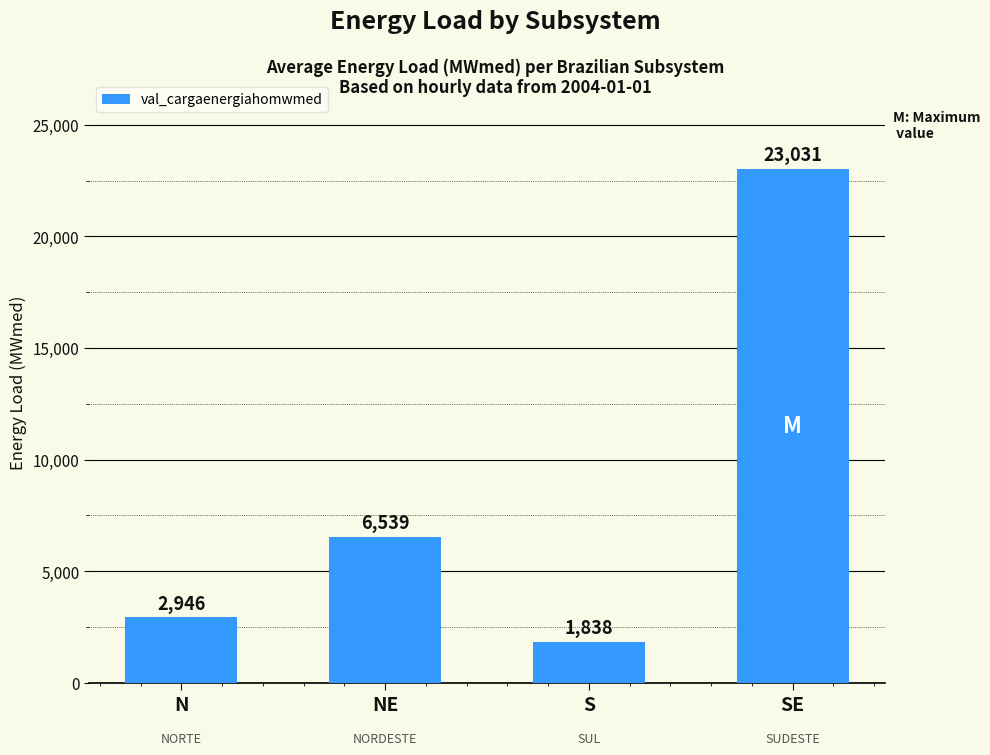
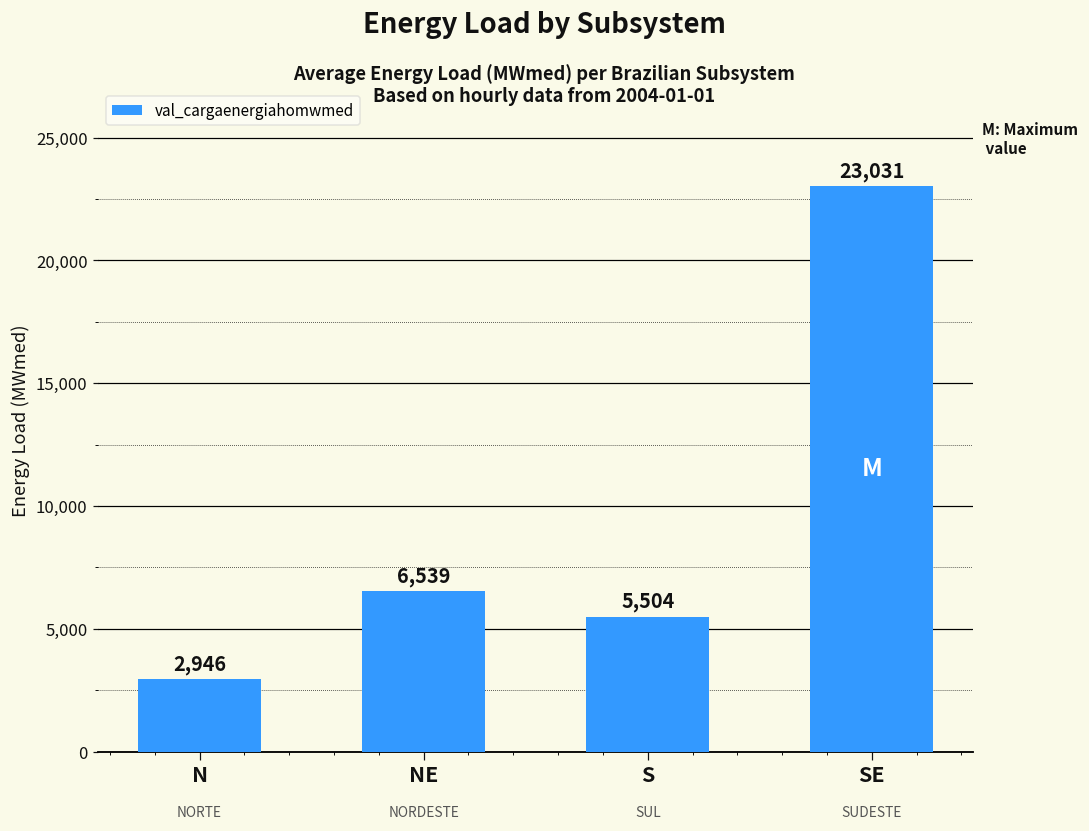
S: 1,838 -> 5,504
